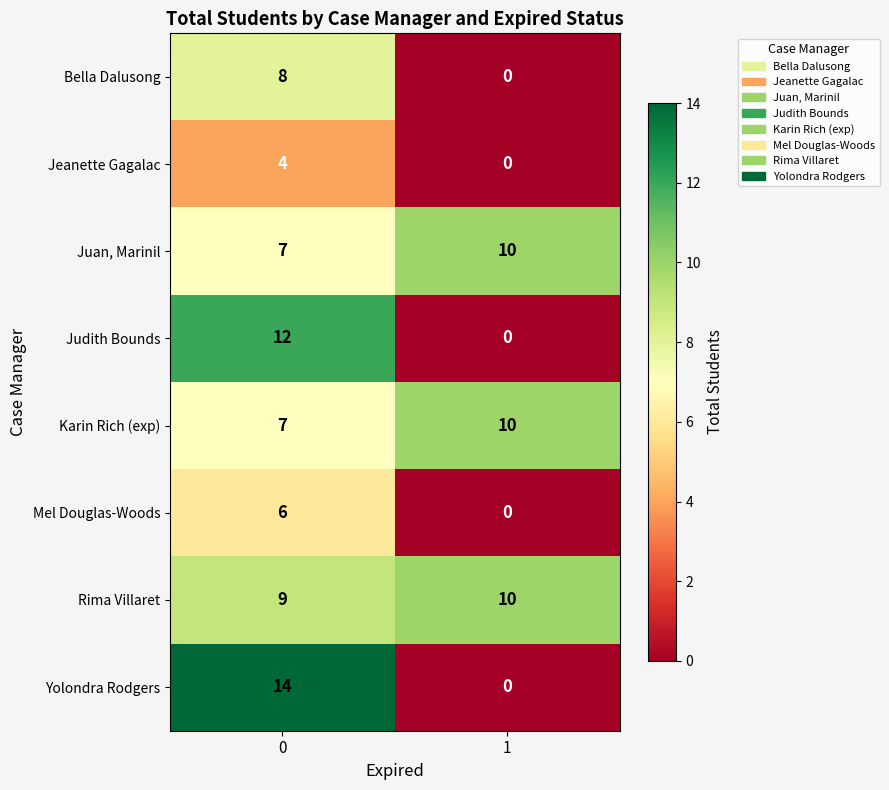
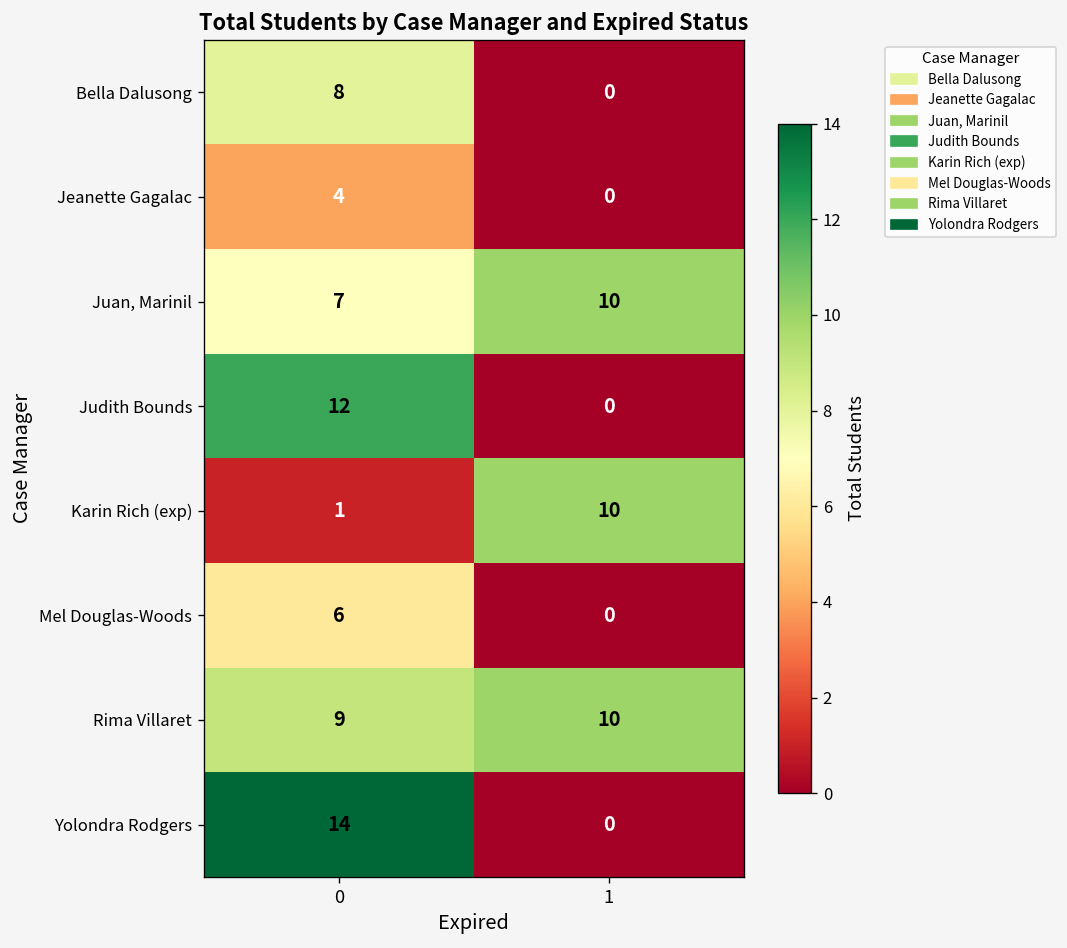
Karin Rich (exp), 0: 7 -> 1
